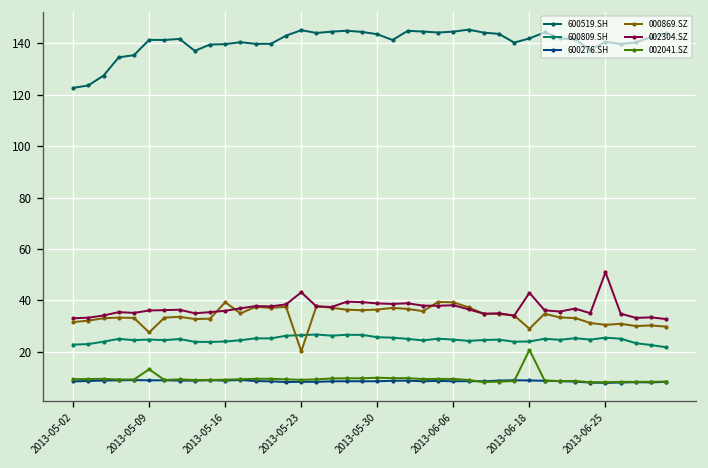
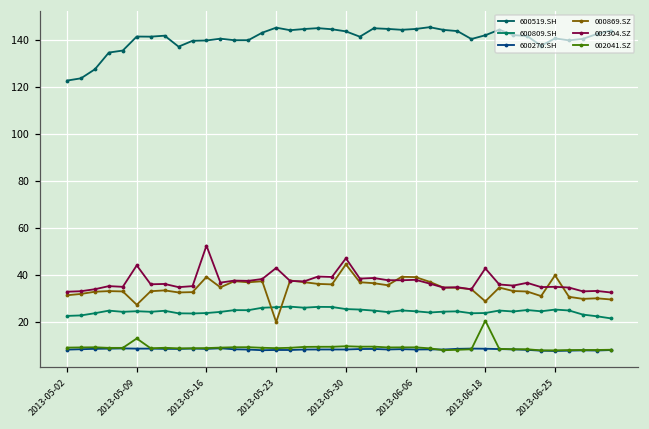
002304.SZ, 2013-05-09: 36 -> 44
002304.SZ, 2013-05-16: 36 -> 53
000869.SZ, 2013-05-30: 36 -> 45
002304.SZ, 2013-05-30: 39 -> 47
000869.SZ, 2013-06-25: 30 -> 40
002304.SZ, 2013-06-25: 51 -> 35
